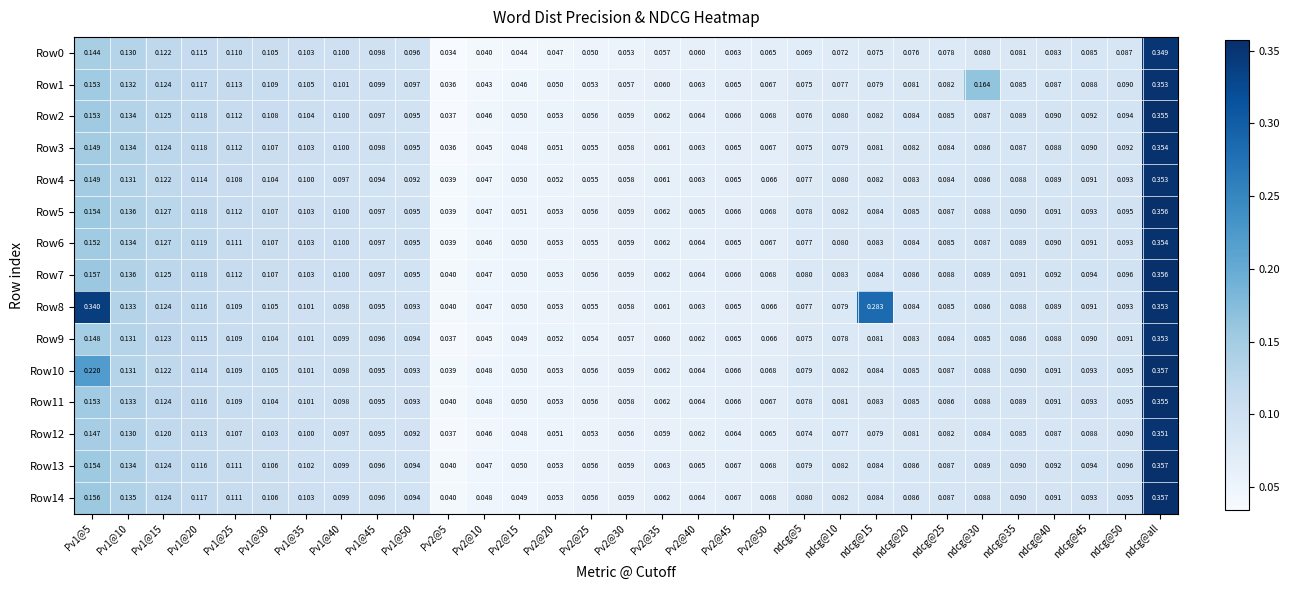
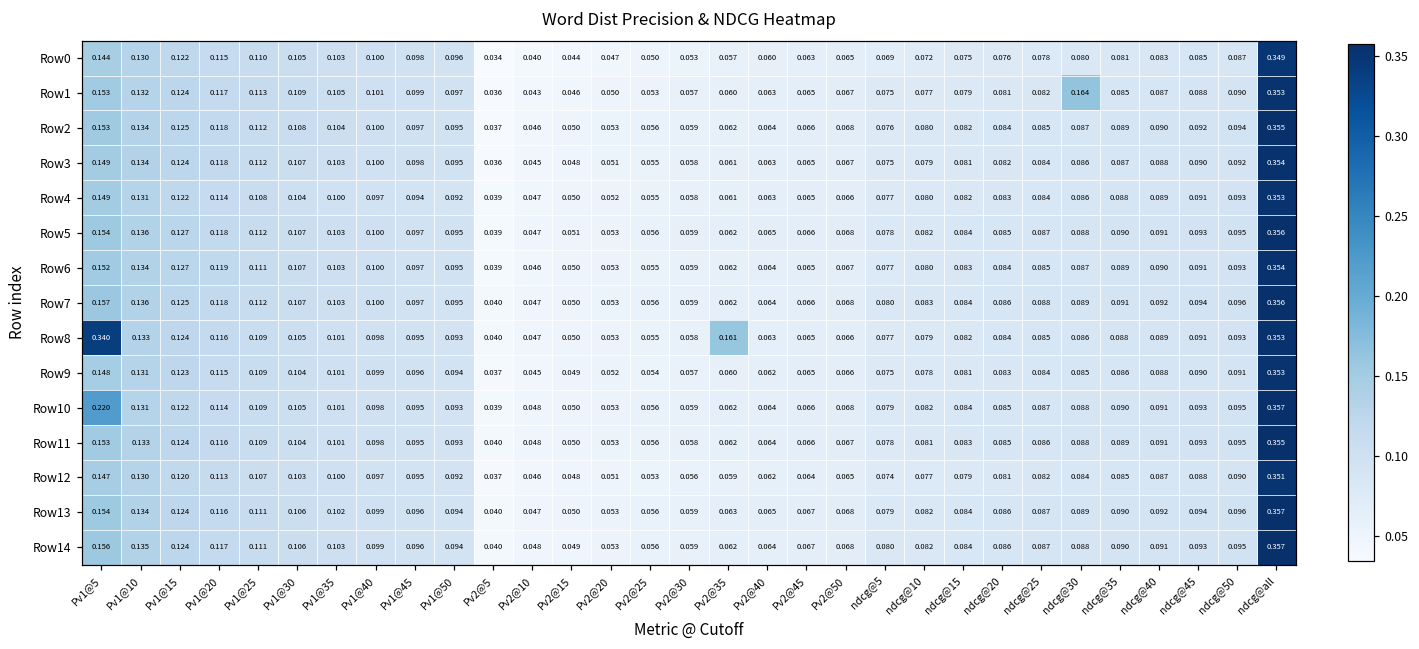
Row8, Pv2@35: 0.061 -> 0.161
Row8, ndcg@15: 0.283 -> 0.082
